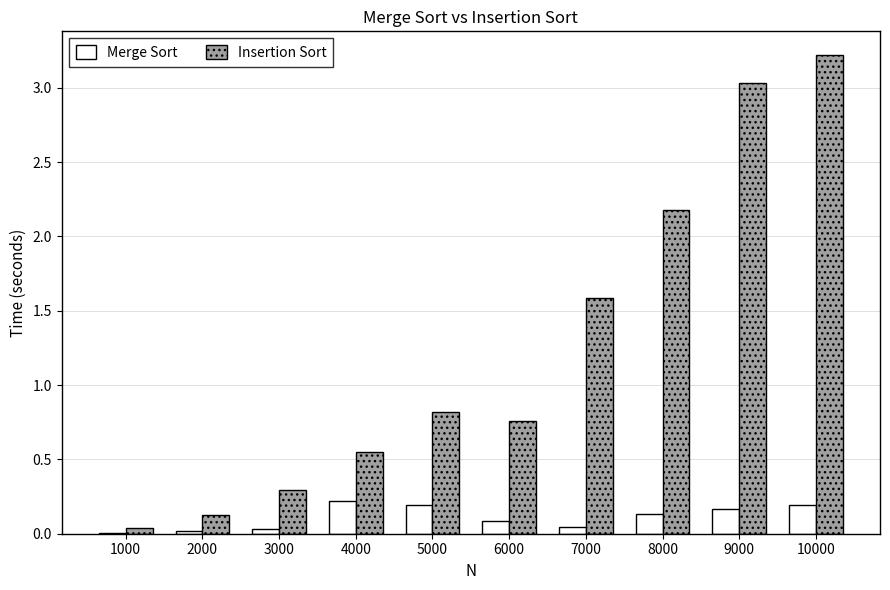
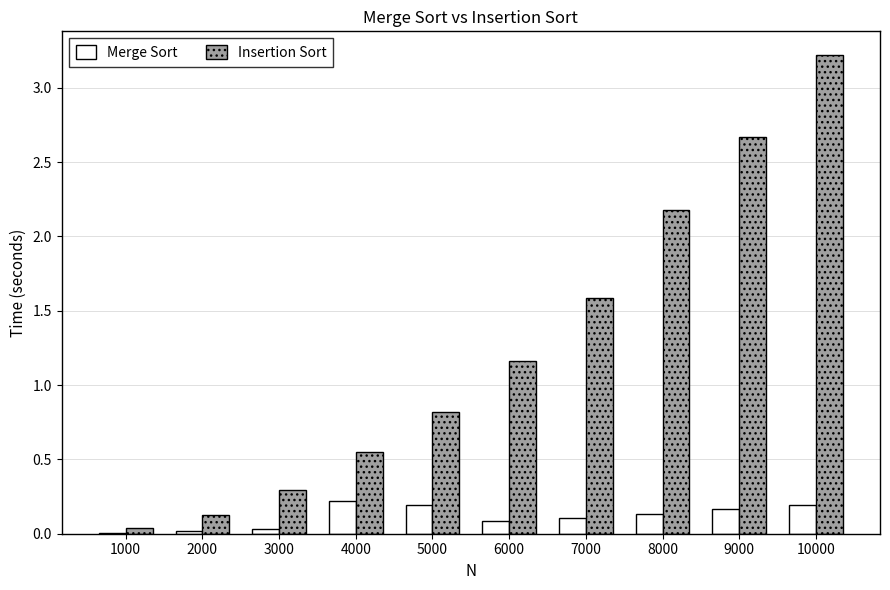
Insertion Sort, 6000: 0.76 -> 1.16
Merge Sort, 7000: 0.05 -> 0.10
Insertion Sort, 9000: 3.03 -> 2.67
